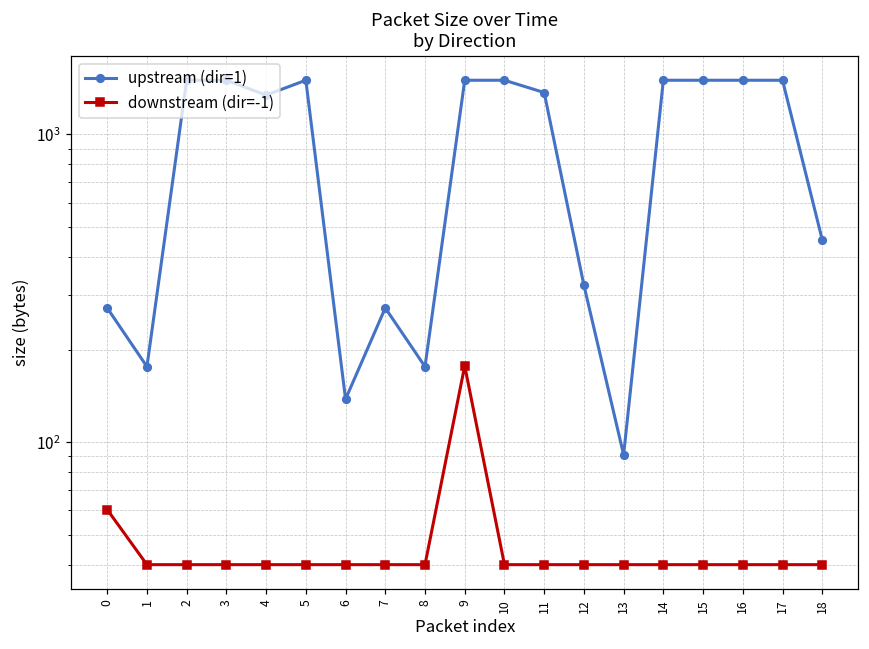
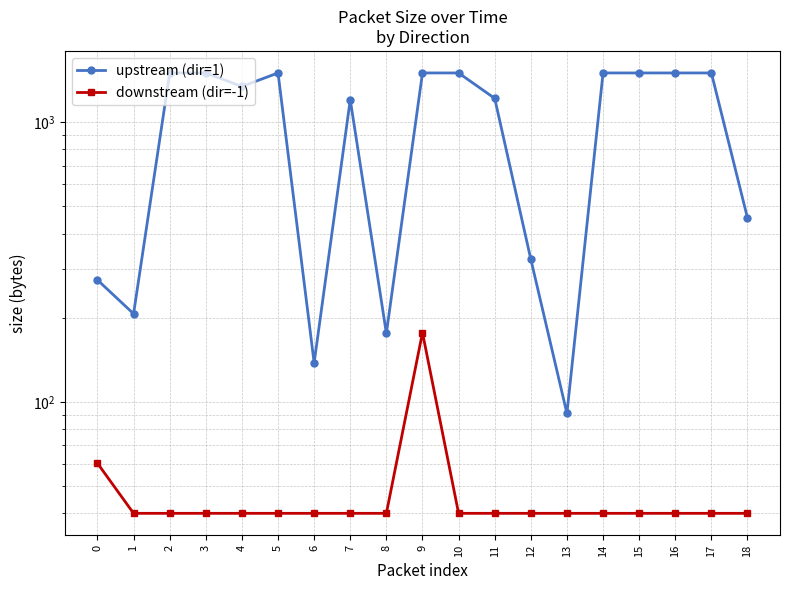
upstream (dir=1), 1: 180 -> 210
upstream (dir=1), 7: 270 -> 1200
upstream (dir=1), 11: 1400 -> 1200
